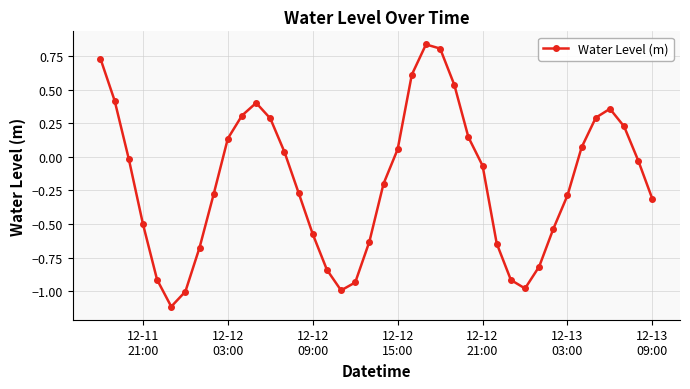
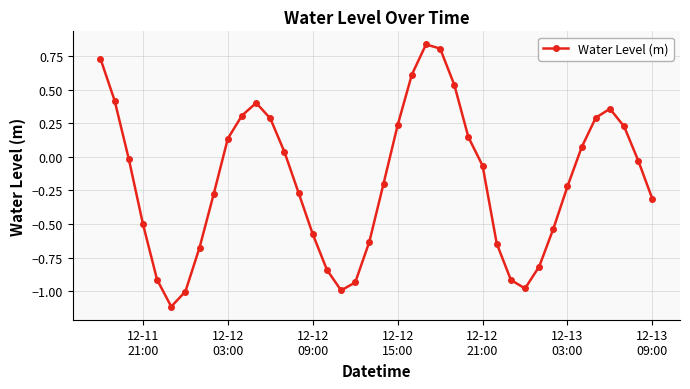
12-12 15:00: 0.06 -> 0.24
12-13 03:00: -0.29 -> -0.22
